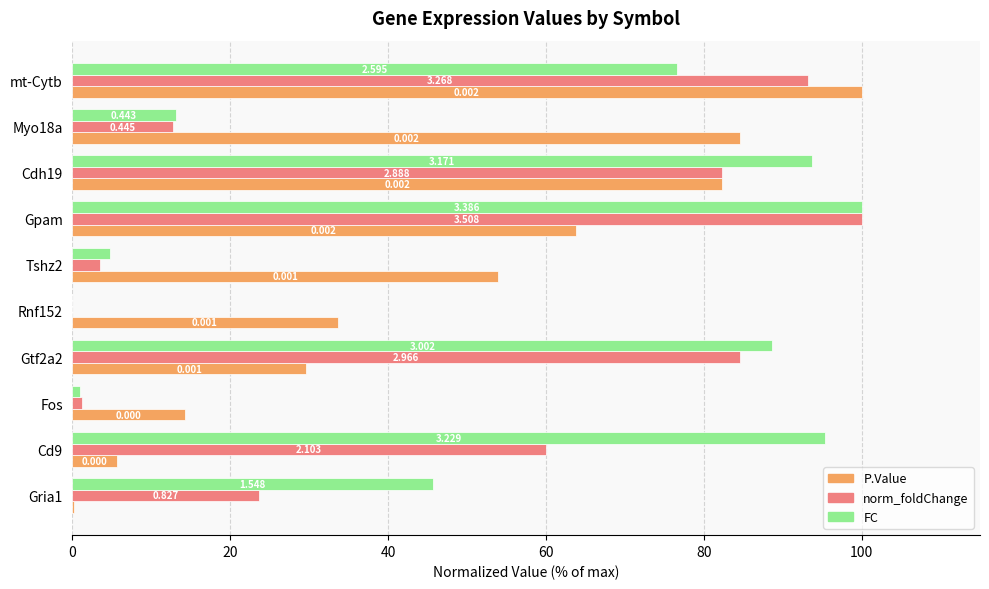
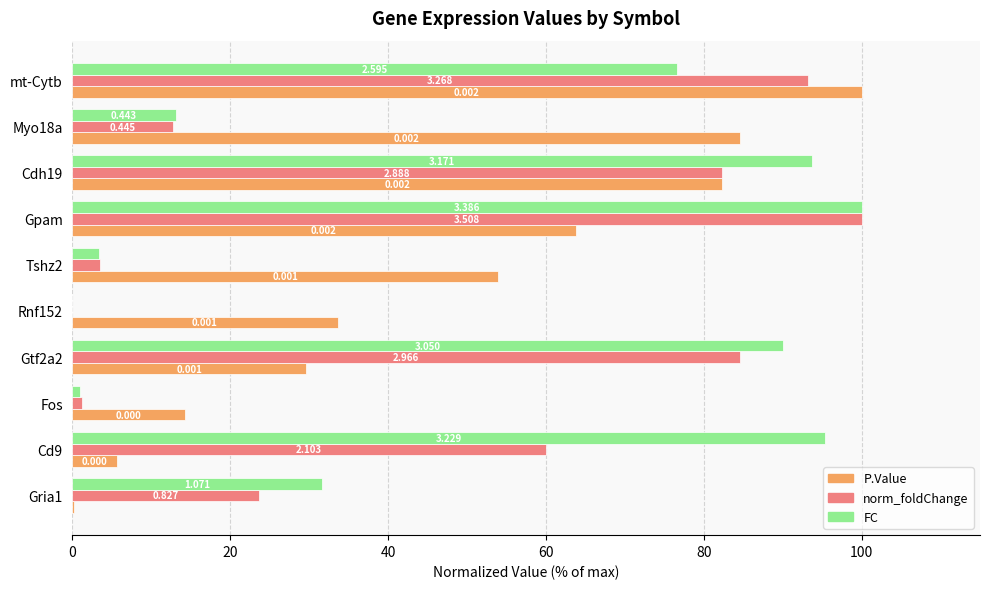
FC, Tshz2: 5 -> 3
FC, Gtf2a2: 3.002 -> 3.050
FC, Gria1: 1.548 -> 1.071
